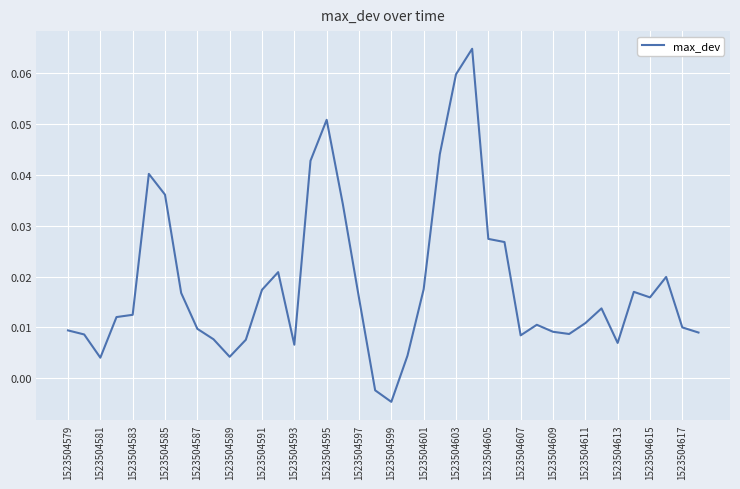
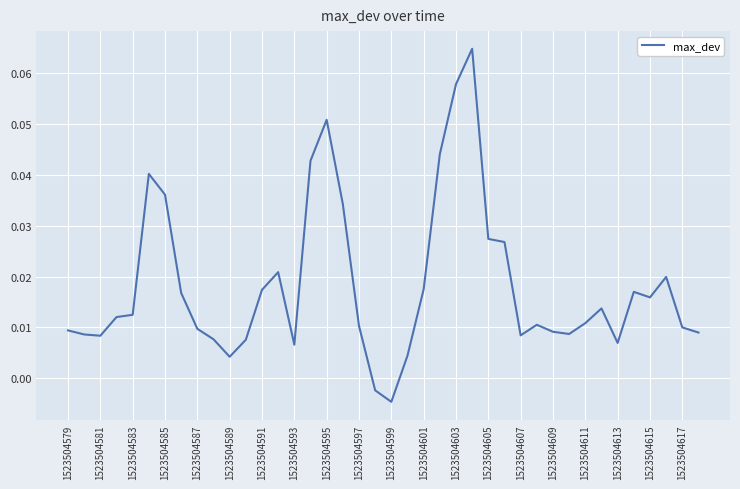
1523504581: 0.004 -> 0.008
1523504597: 0.016 -> 0.010
1523504603: 0.060 -> 0.058
